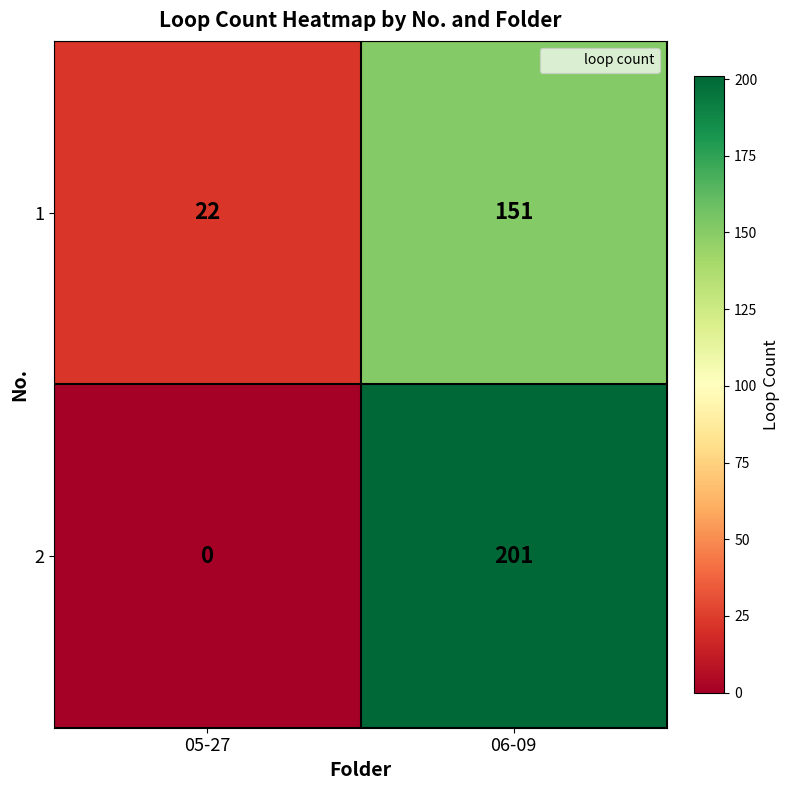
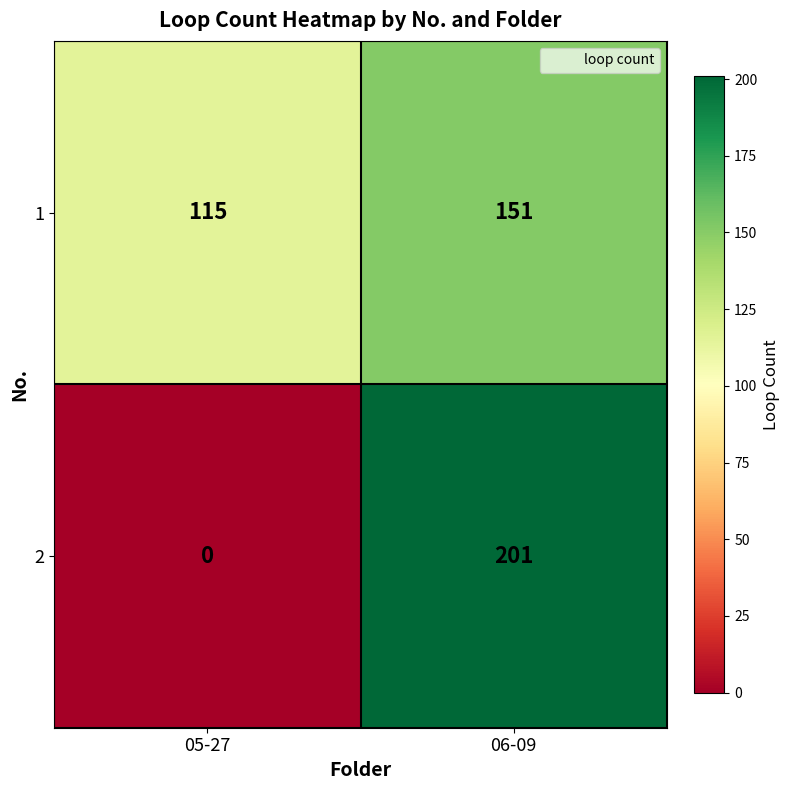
1, 05-27: 22 -> 115
